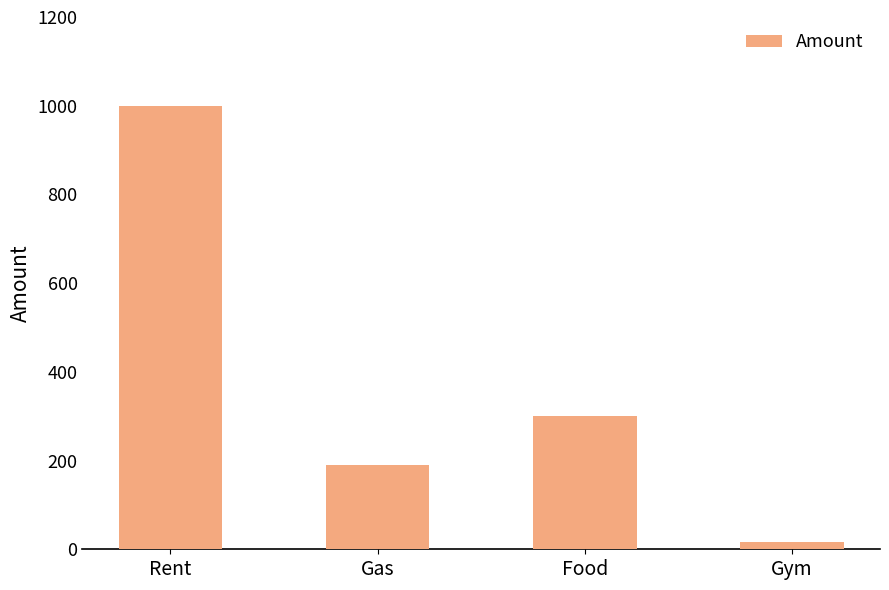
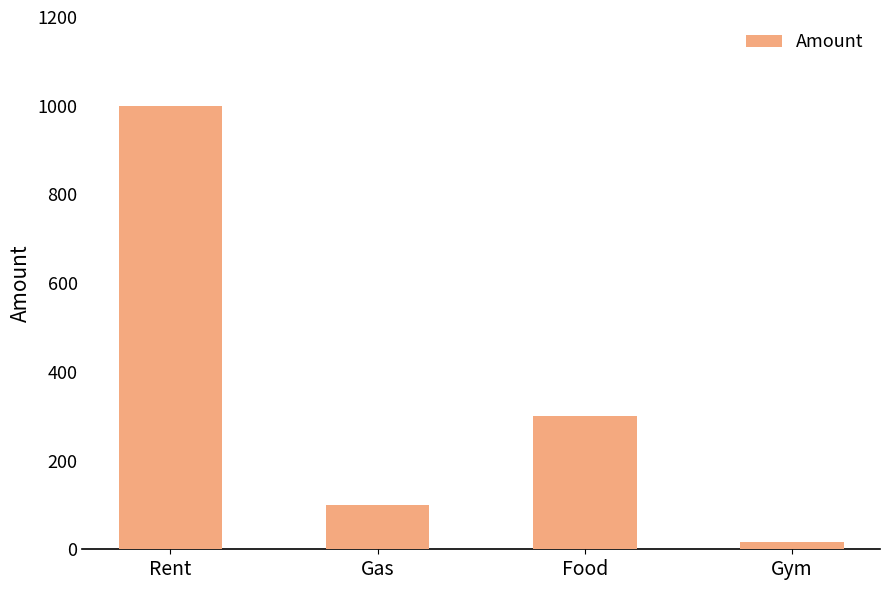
Gas: 190 -> 100
